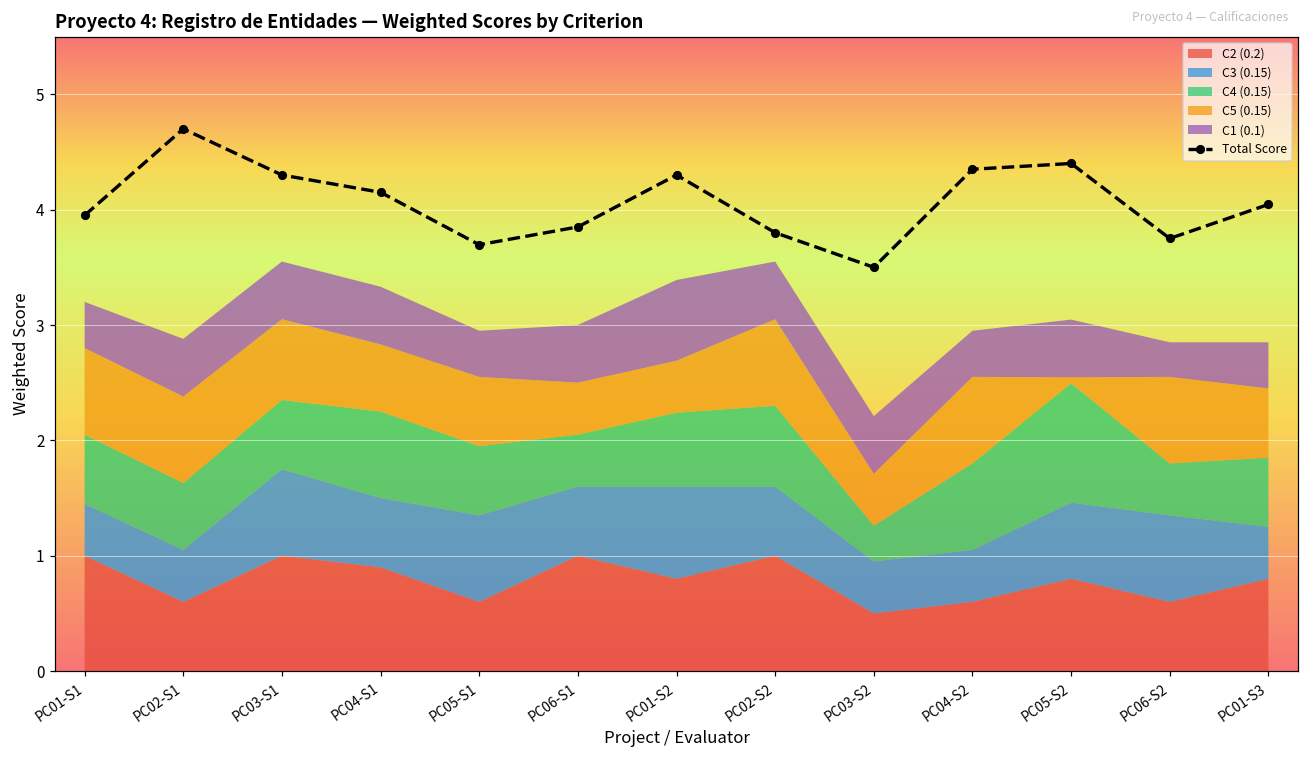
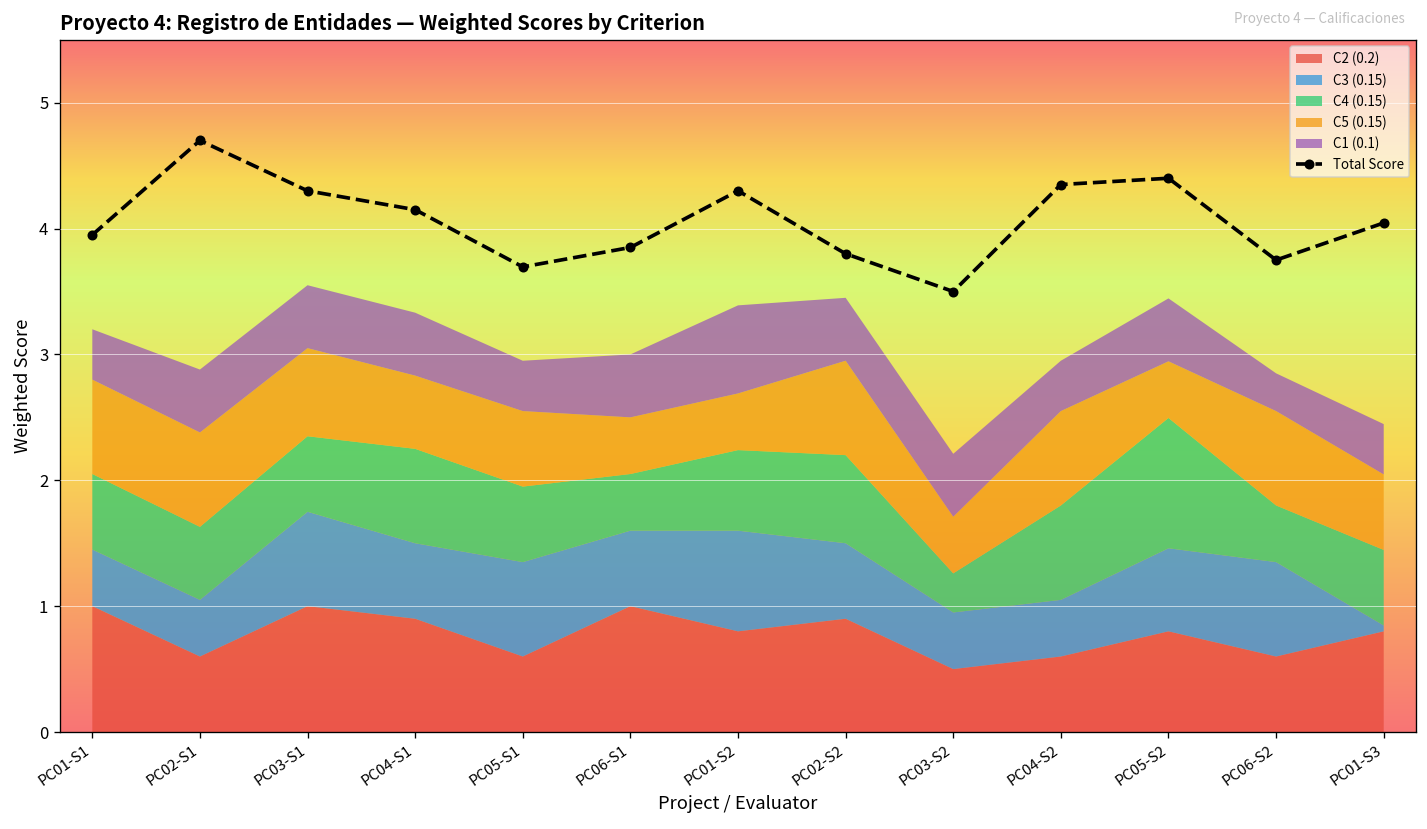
C2 (0.2), PC02-S2: 1.0 -> 0.9
C5 (0.15), PC05-S2: 0.05 -> 0.45
C3 (0.15), PC01-S3: 0.45 -> 0.05
